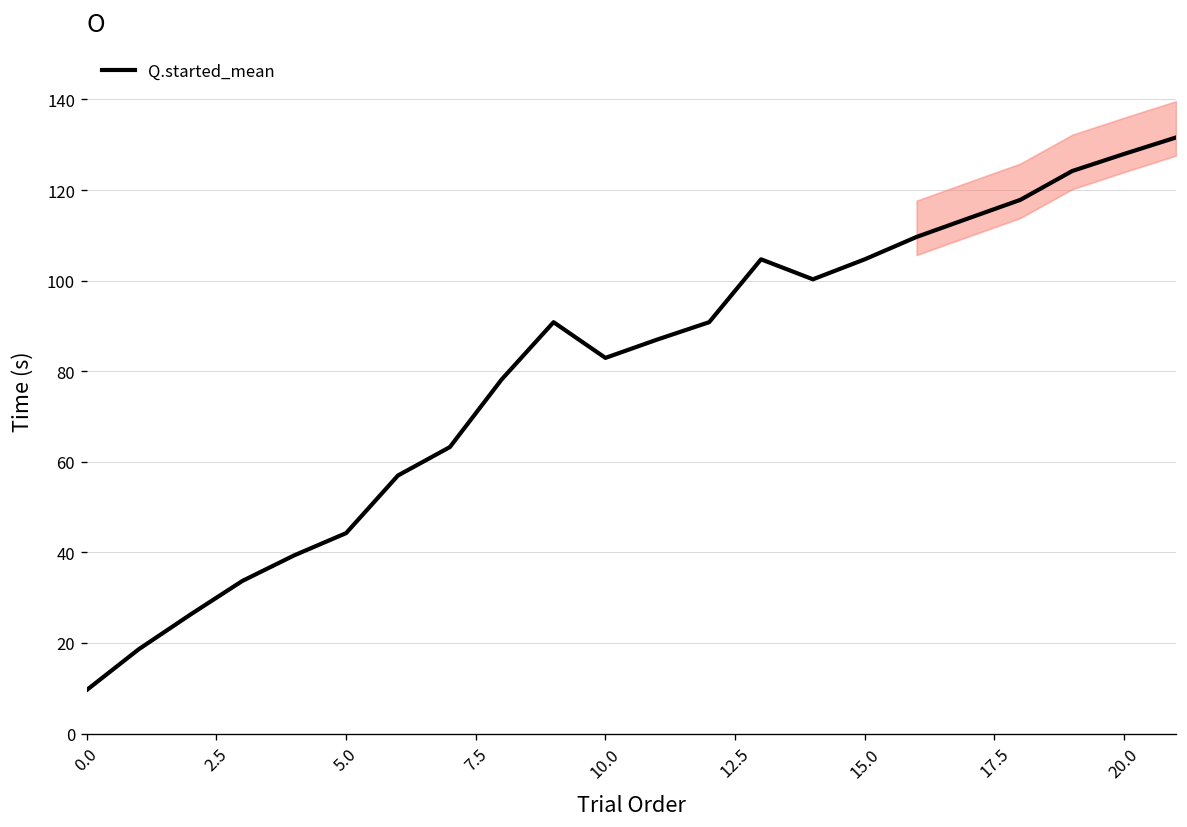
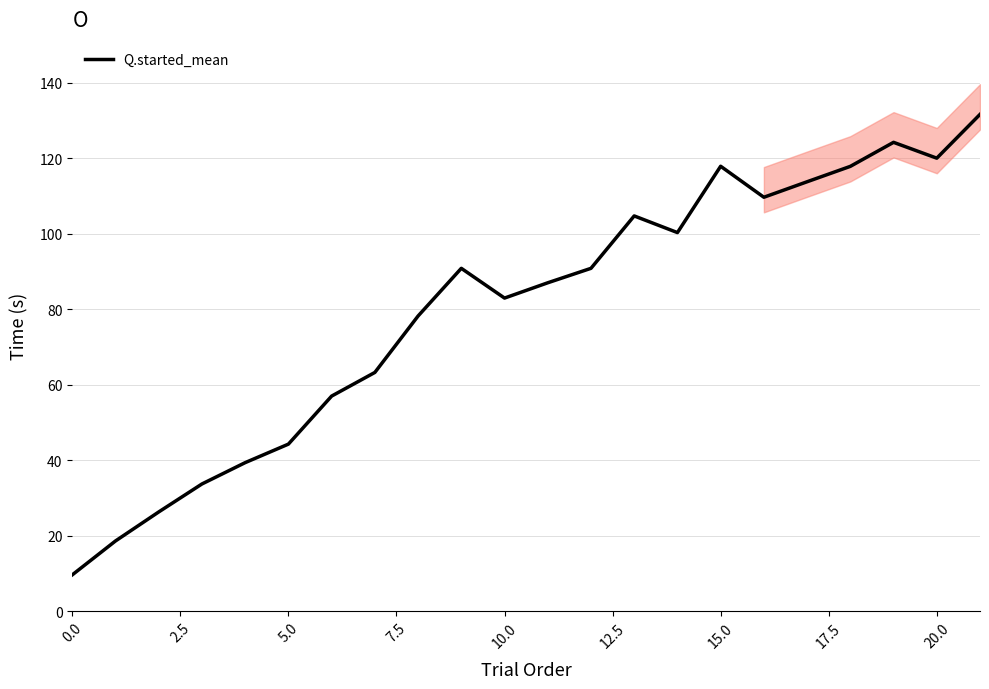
Q.started_mean, 15.0: 105 -> 118
Q.started_mean, 20.0: 128 -> 120
